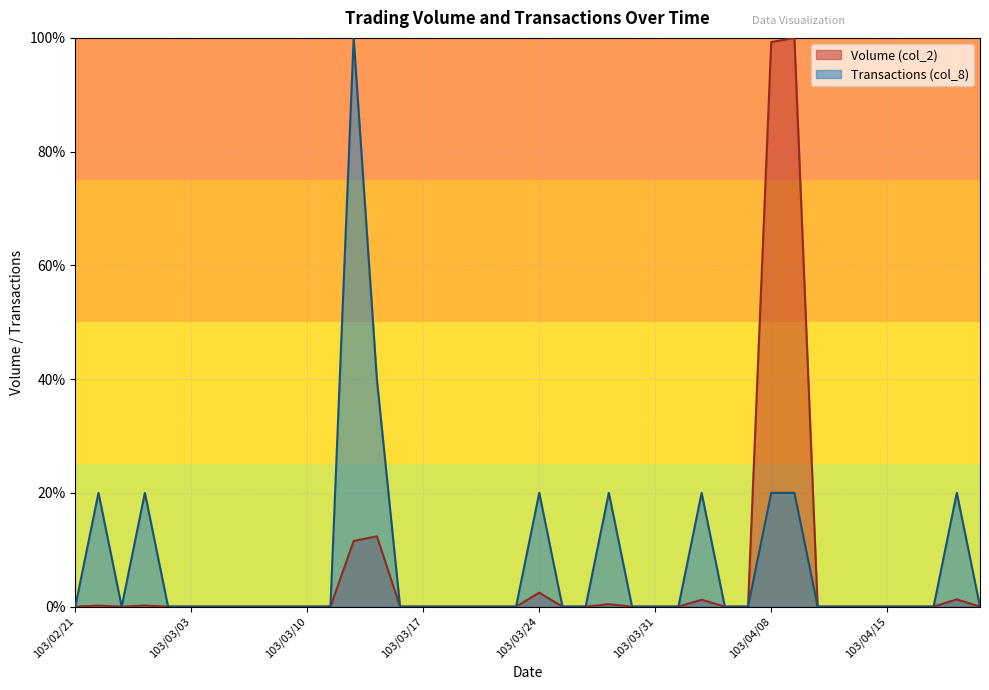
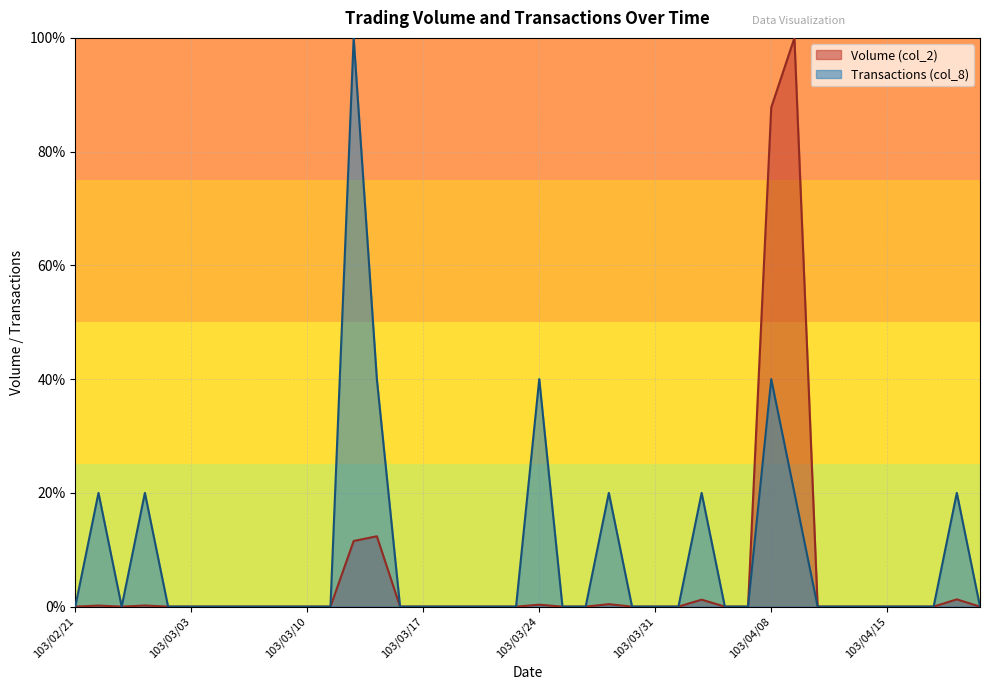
Volume (col_2), 103/03/24: 2% -> 0%
Transactions (col_8), 103/03/24: 20% -> 40%
Volume (col_2), 103/04/08: 99% -> 88%
Transactions (col_8), 103/04/08: 20% -> 40%
